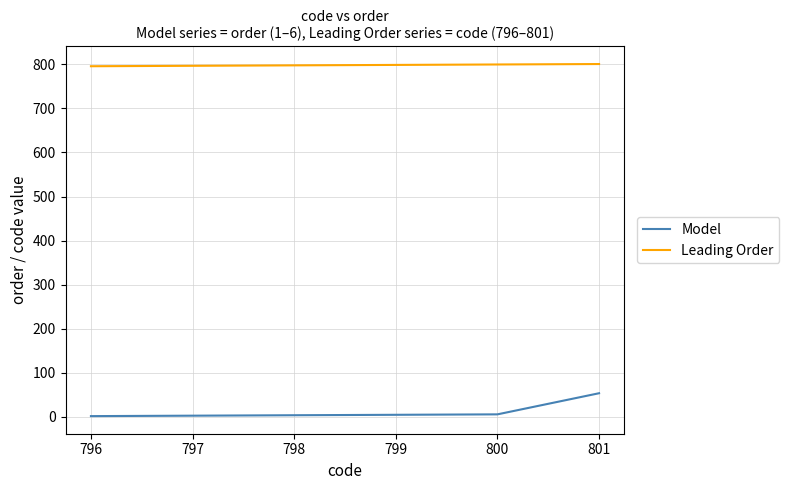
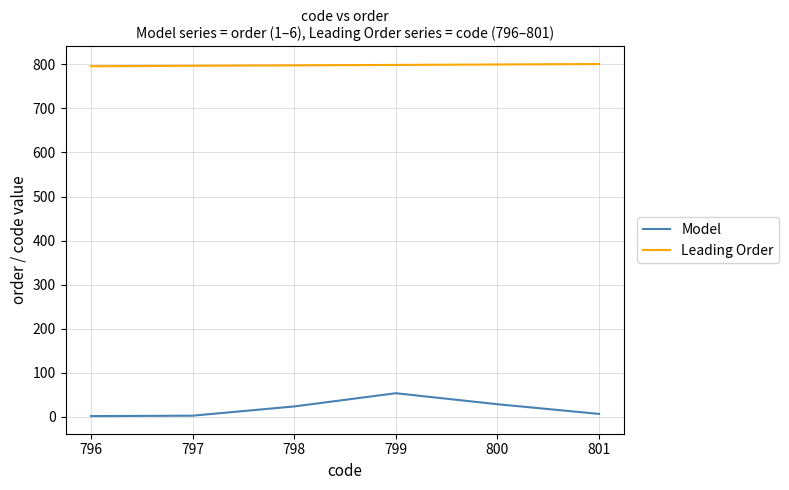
Model, 798: 0 -> 20
Model, 799: 0 -> 50
Model, 800: 10 -> 30
Model, 801: 50 -> 10
